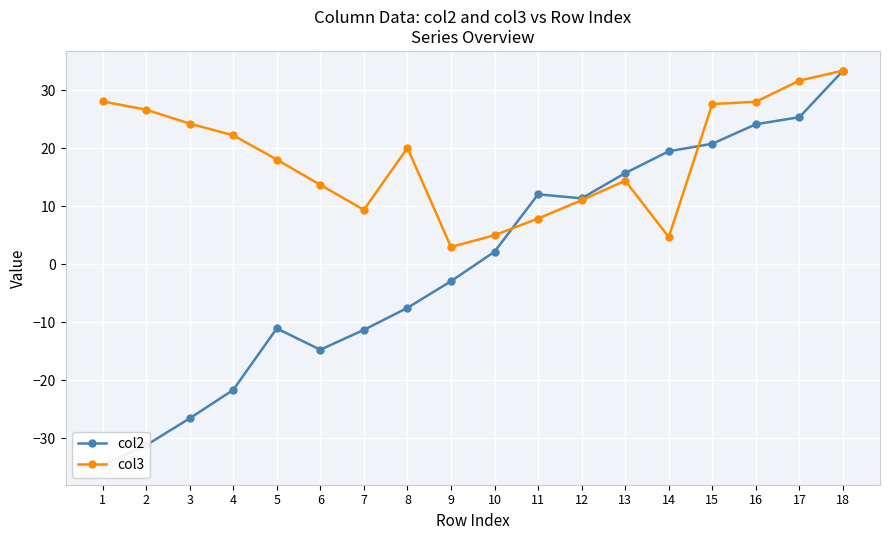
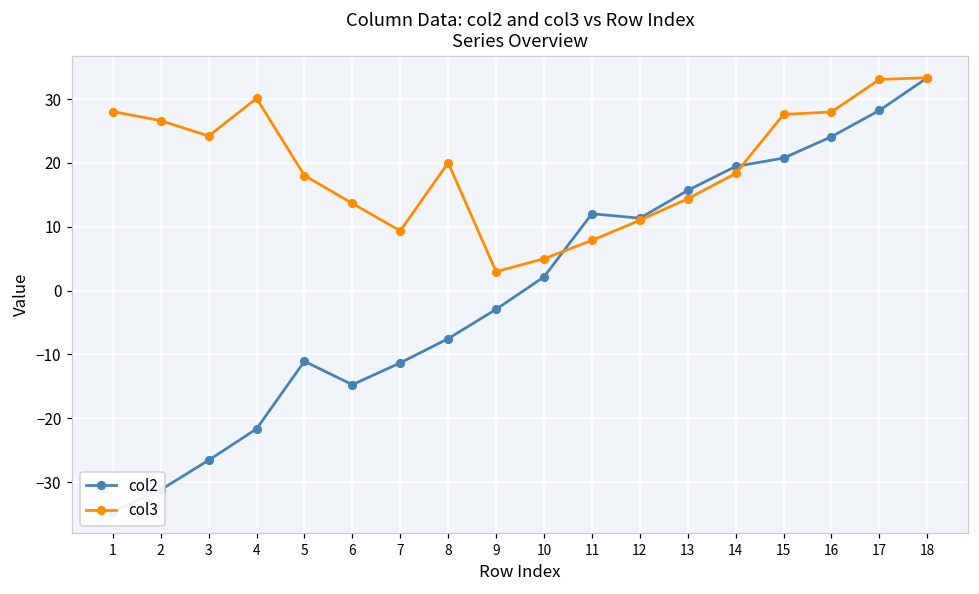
col3, 4: 22 -> 30
col3, 14: 5 -> 18
col2, 17: 25 -> 28
col3, 17: 32 -> 33
